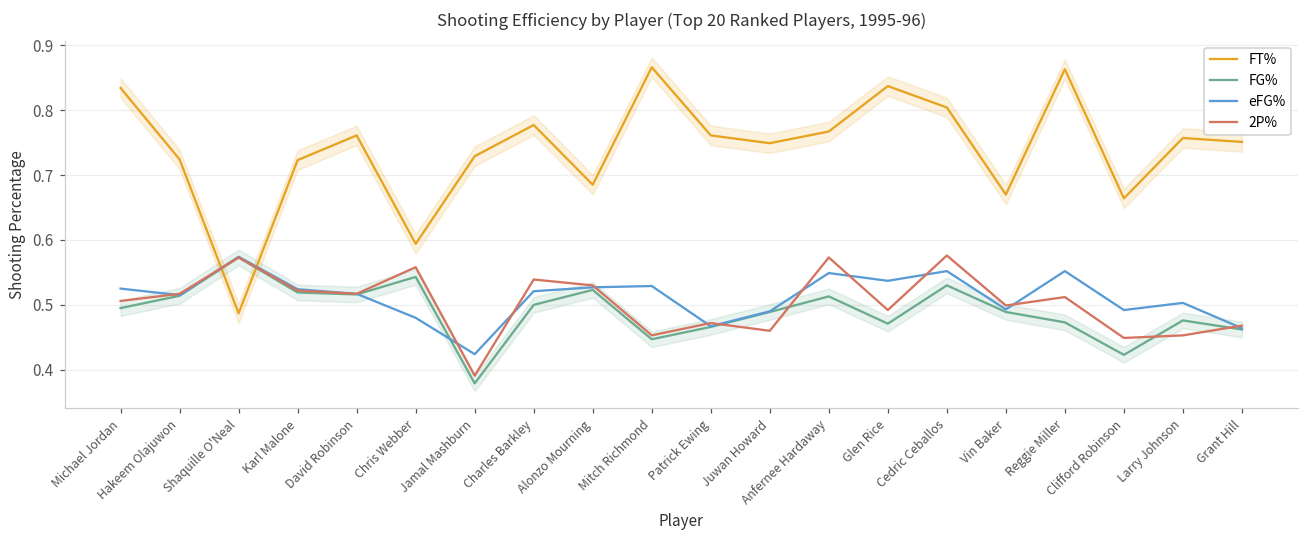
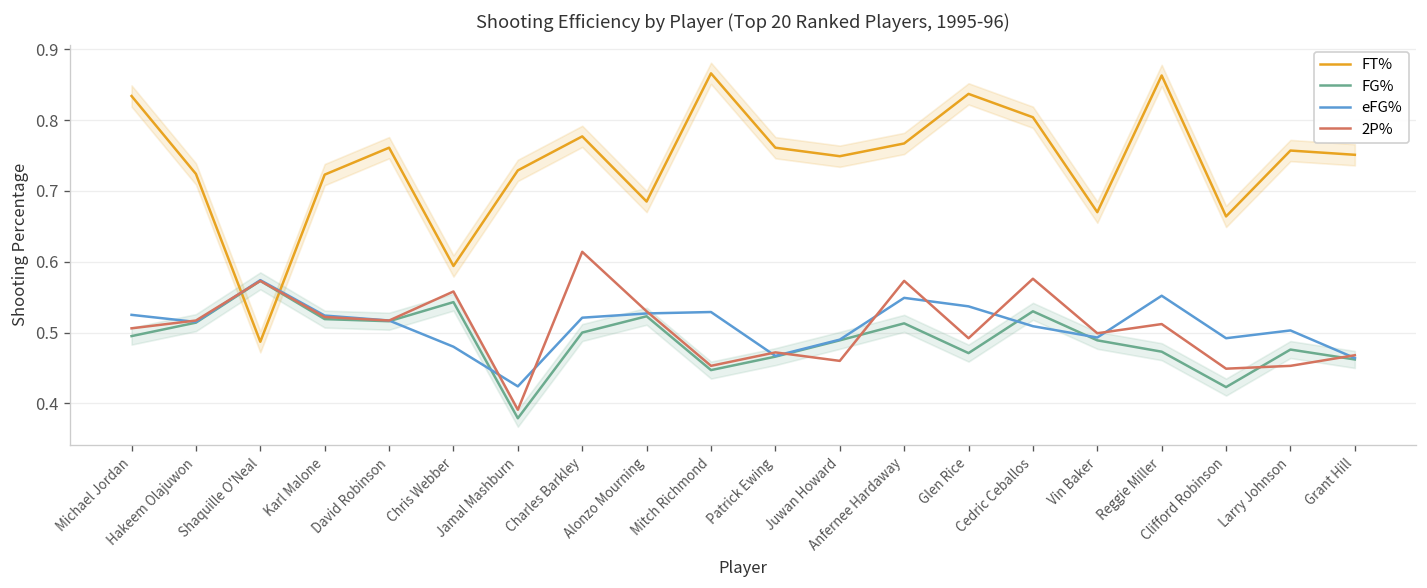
2P%, Charles Barkley: 0.54 -> 0.61
eFG%, Cedric Ceballos: 0.55 -> 0.51
